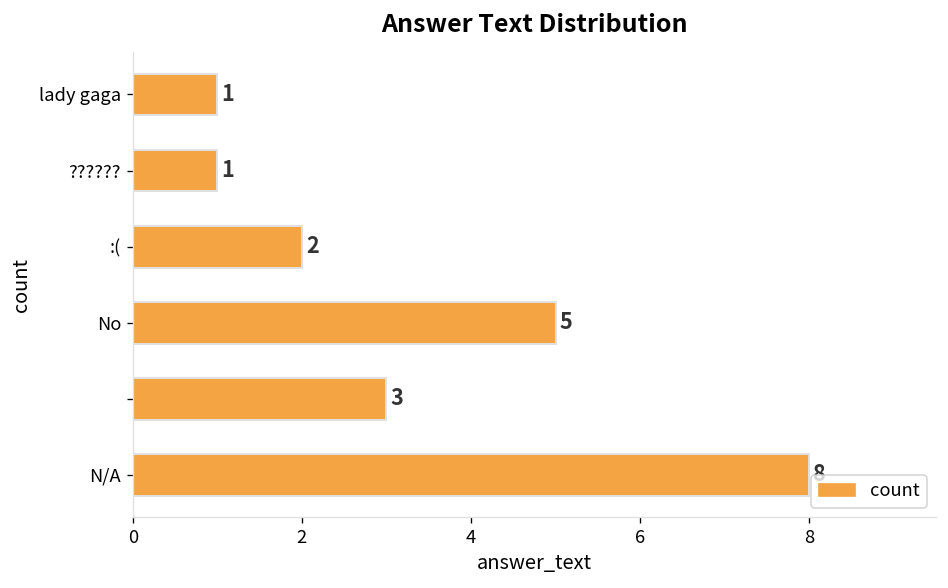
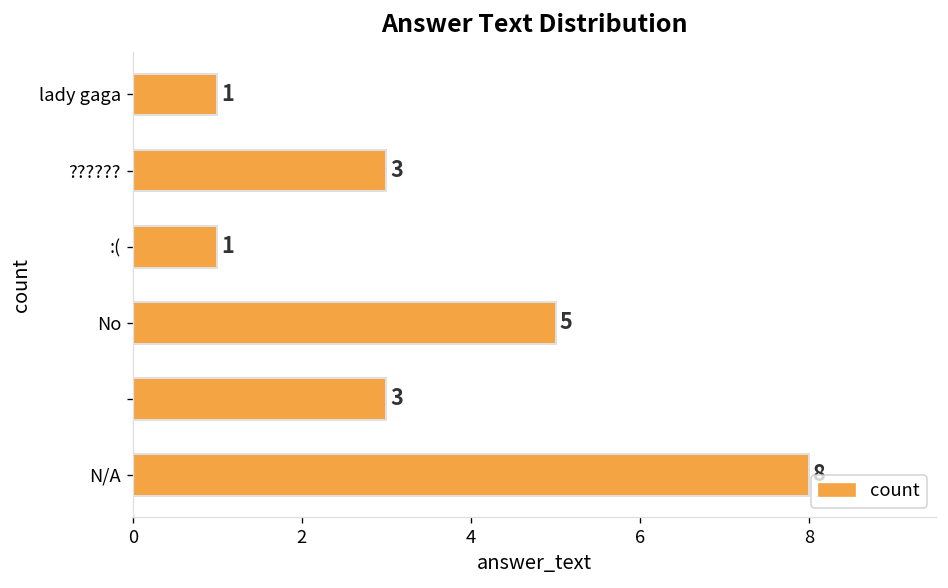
??????: 1 -> 3
:(: 2 -> 1
